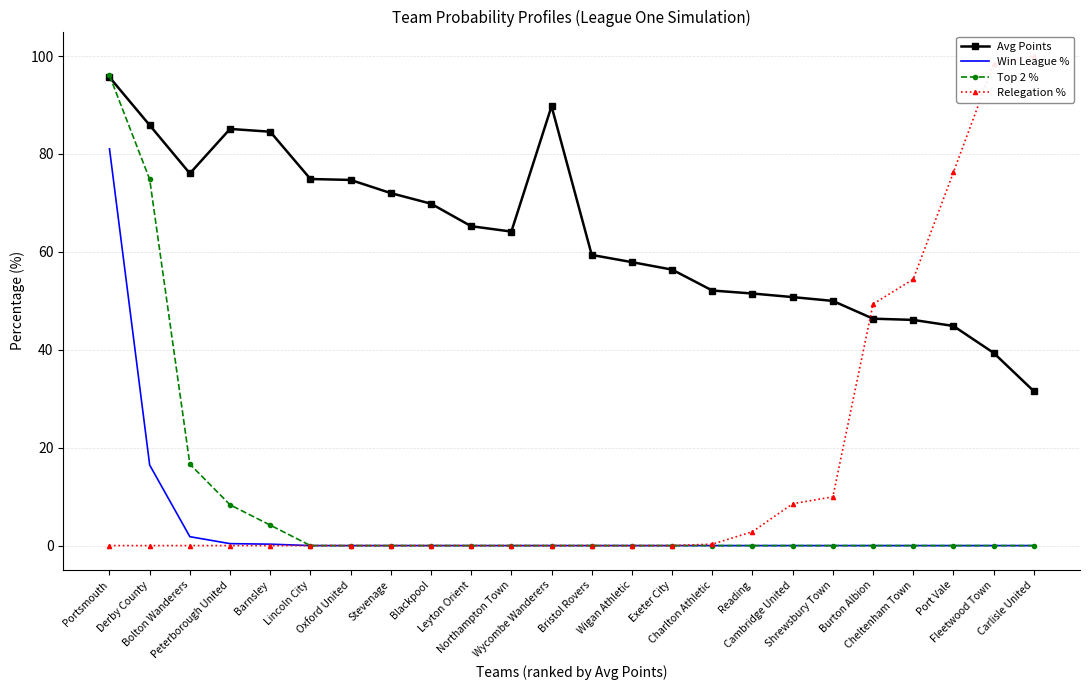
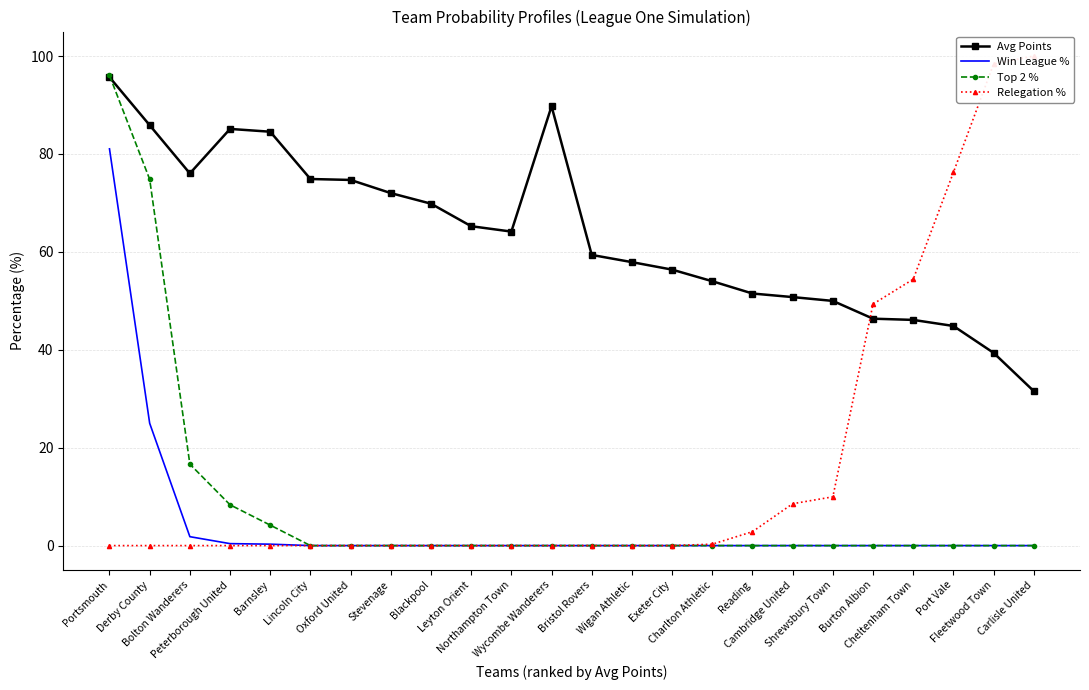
Win League %, Derby County: 16 -> 25
Avg Points, Charlton Athletic: 52 -> 54
